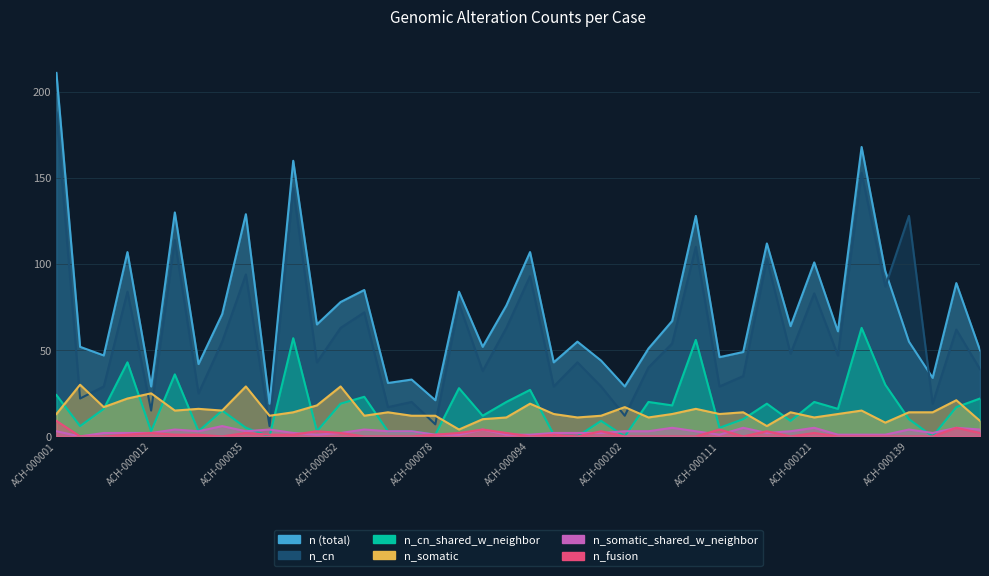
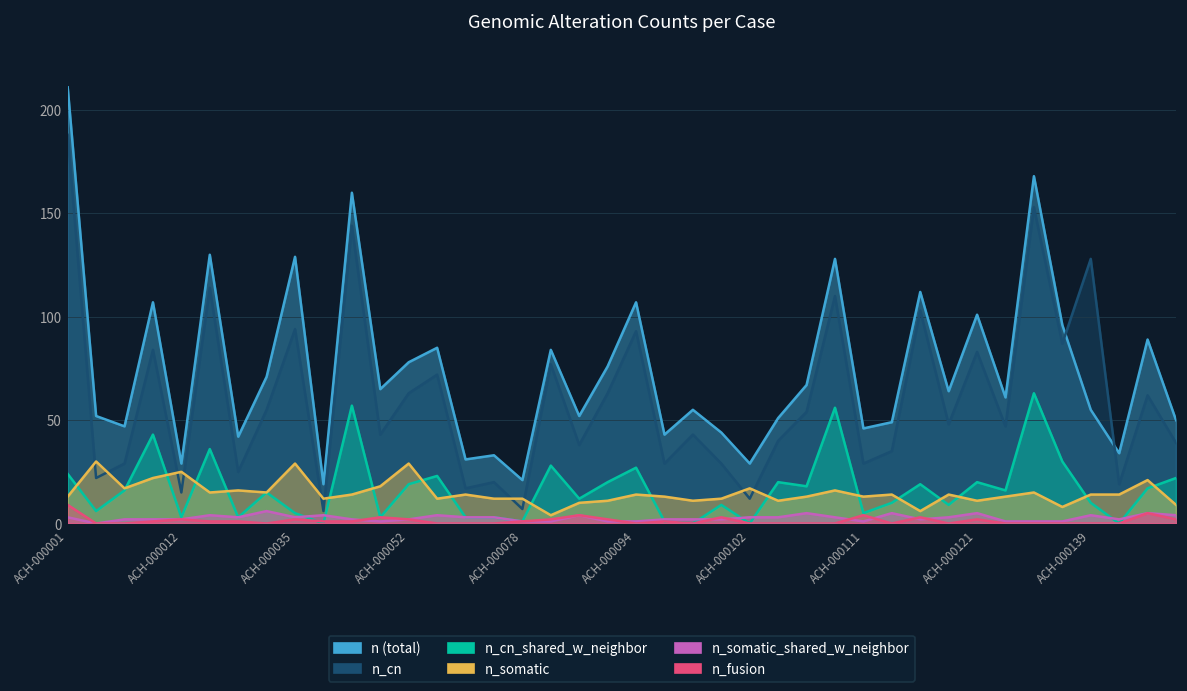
n_somatic, ACH-000094: 19 -> 14
